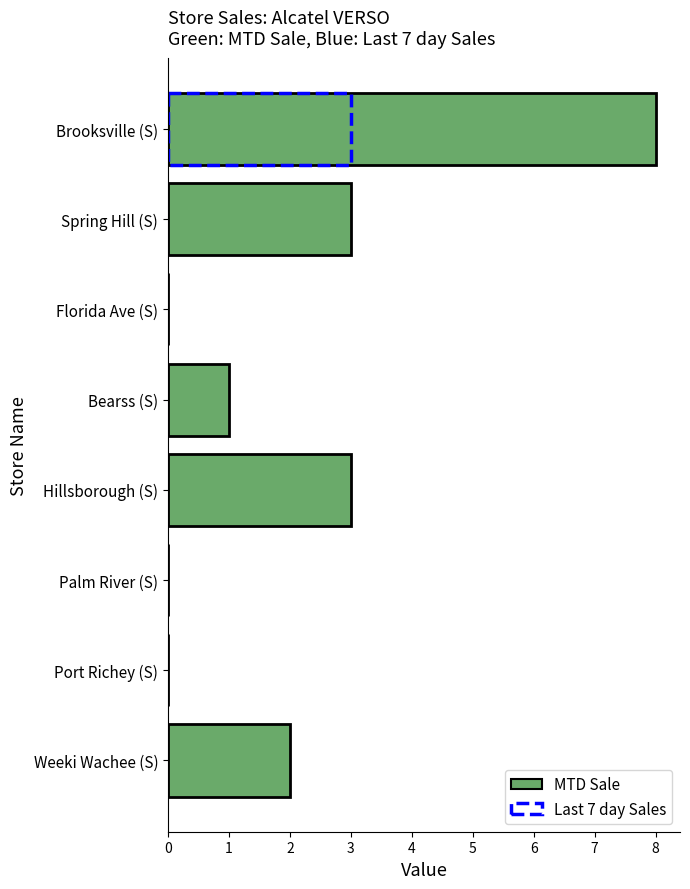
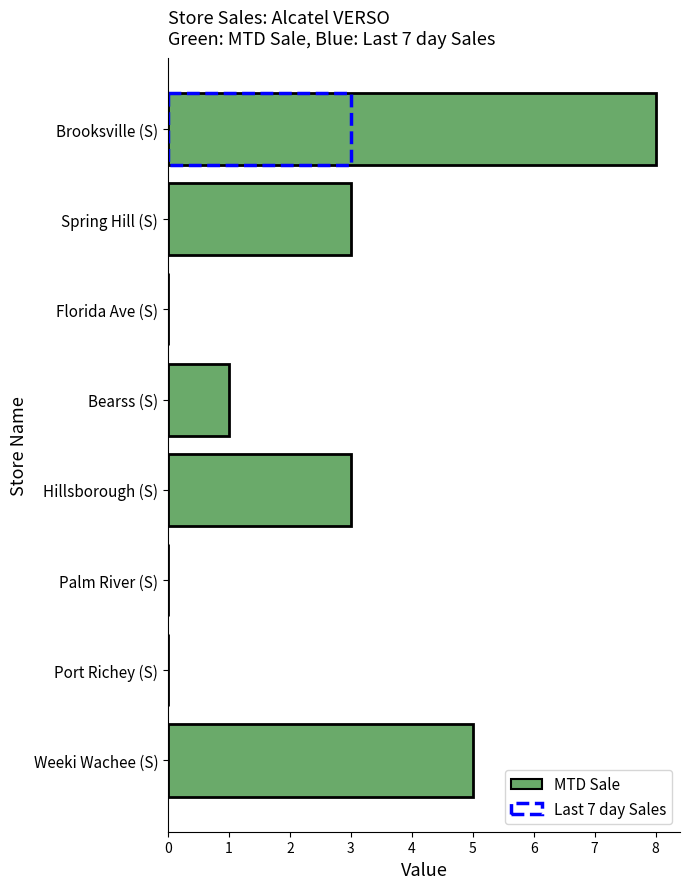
Weeki Wachee (S): 2 -> 5
